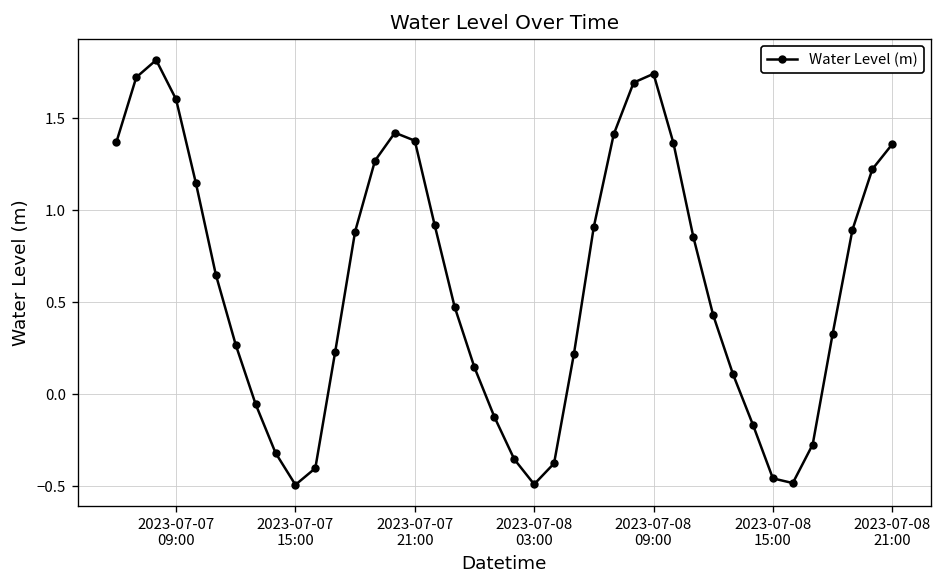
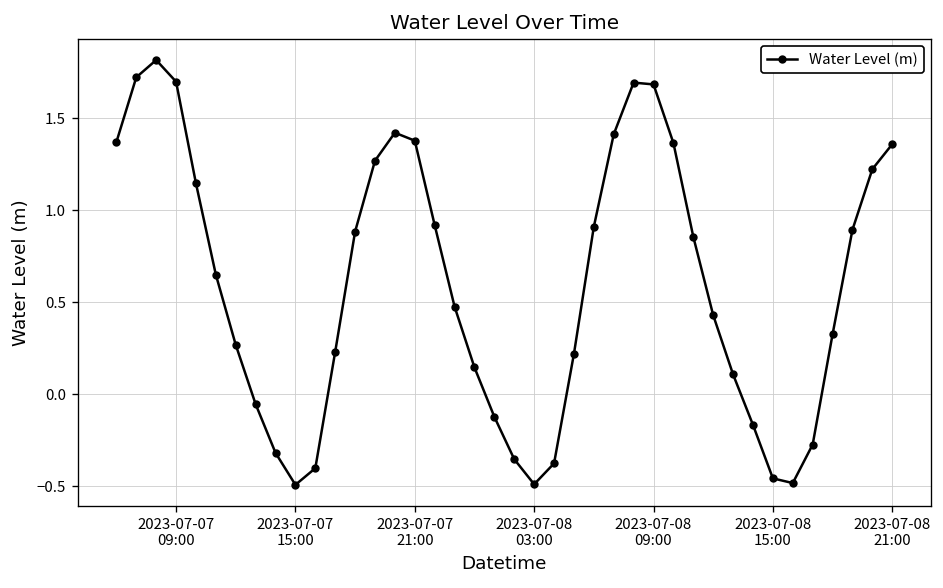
2023-07-07 09:00: 1.60 -> 1.70
2023-07-08 09:00: 1.74 -> 1.68
